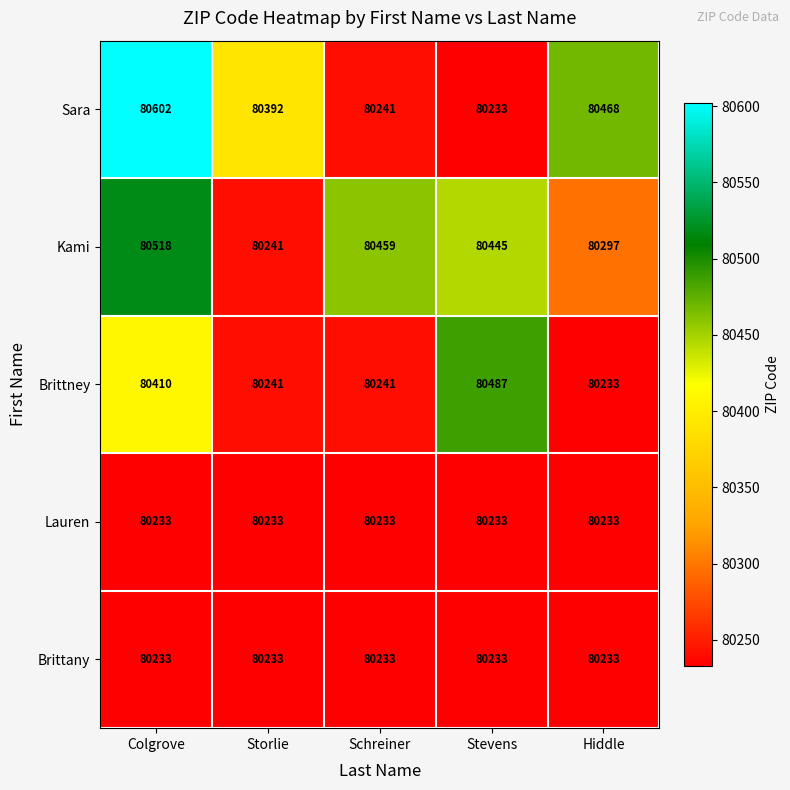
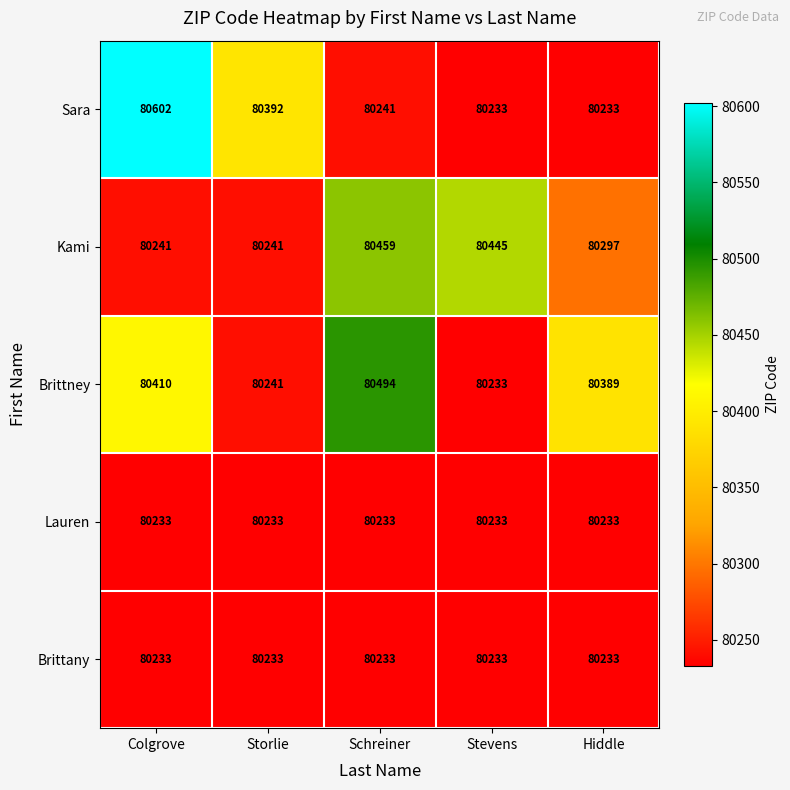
Sara, Hiddle: 80468 -> 80233
Kami, Colgrove: 80518 -> 80241
Brittney, Schreiner: 80241 -> 80494
Brittney, Stevens: 80487 -> 80233
Brittney, Hiddle: 80233 -> 80389
